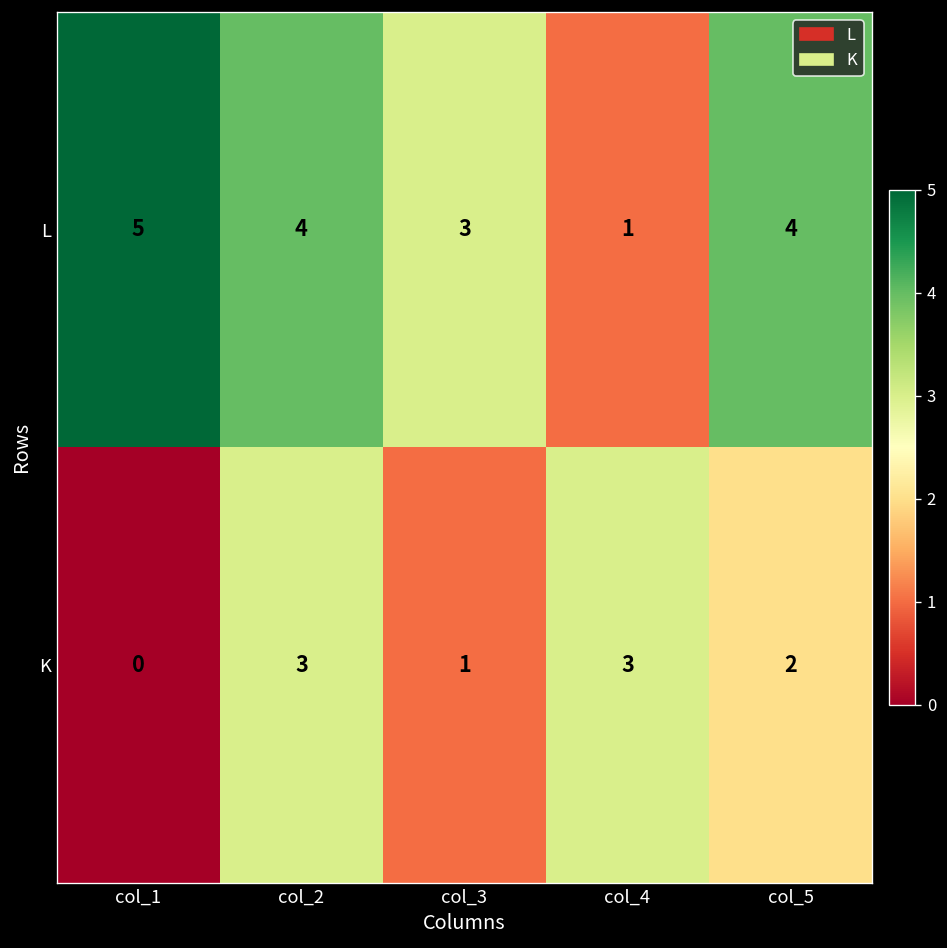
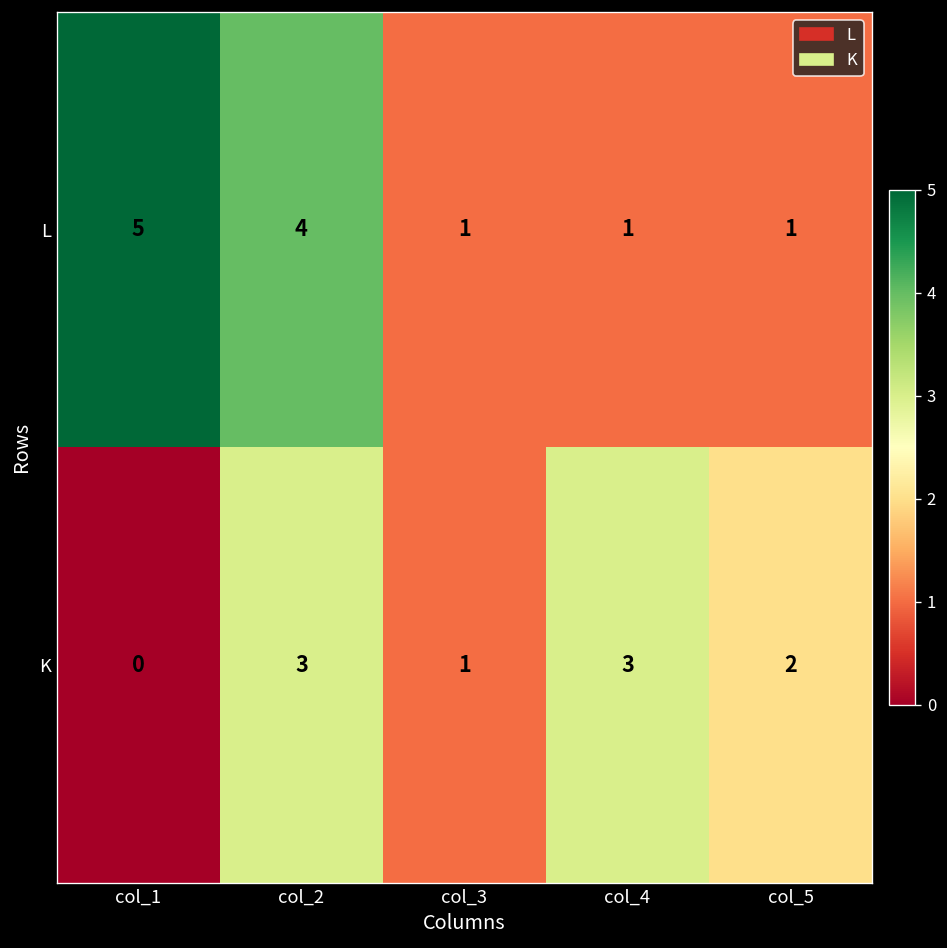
L, col_3: 3 -> 1
L, col_5: 4 -> 1
